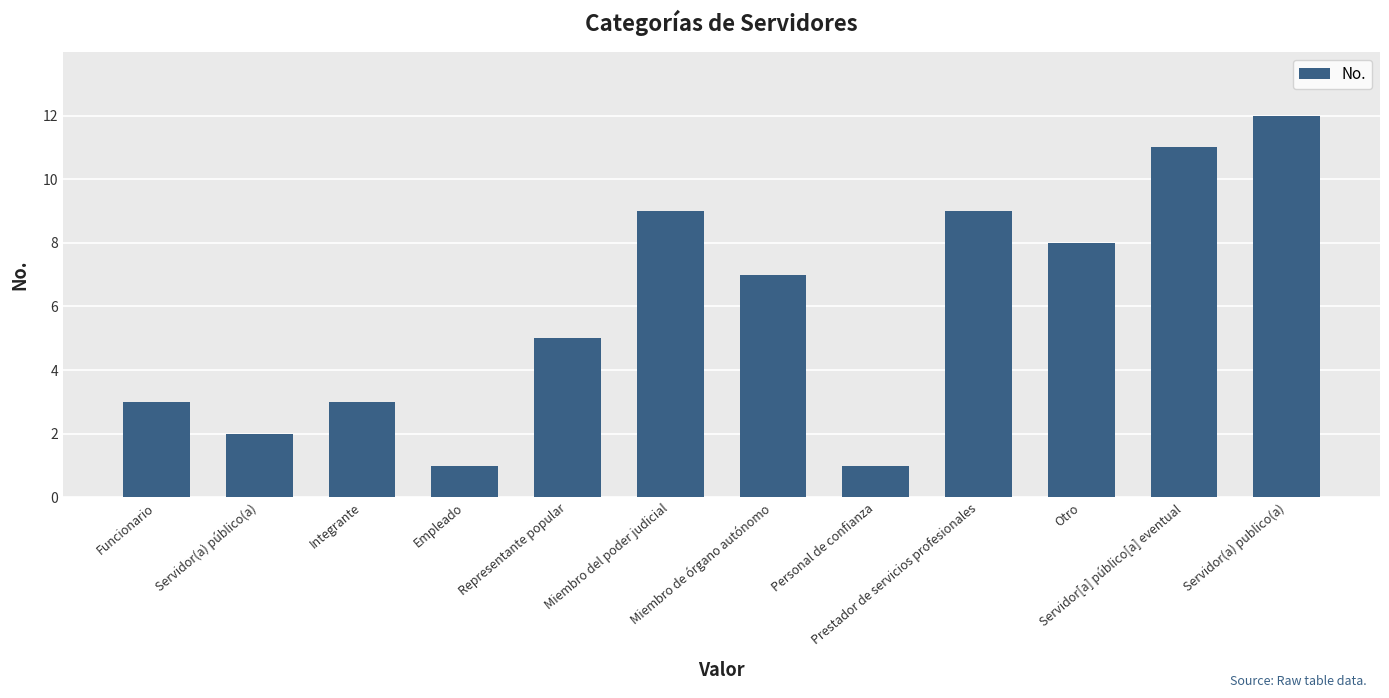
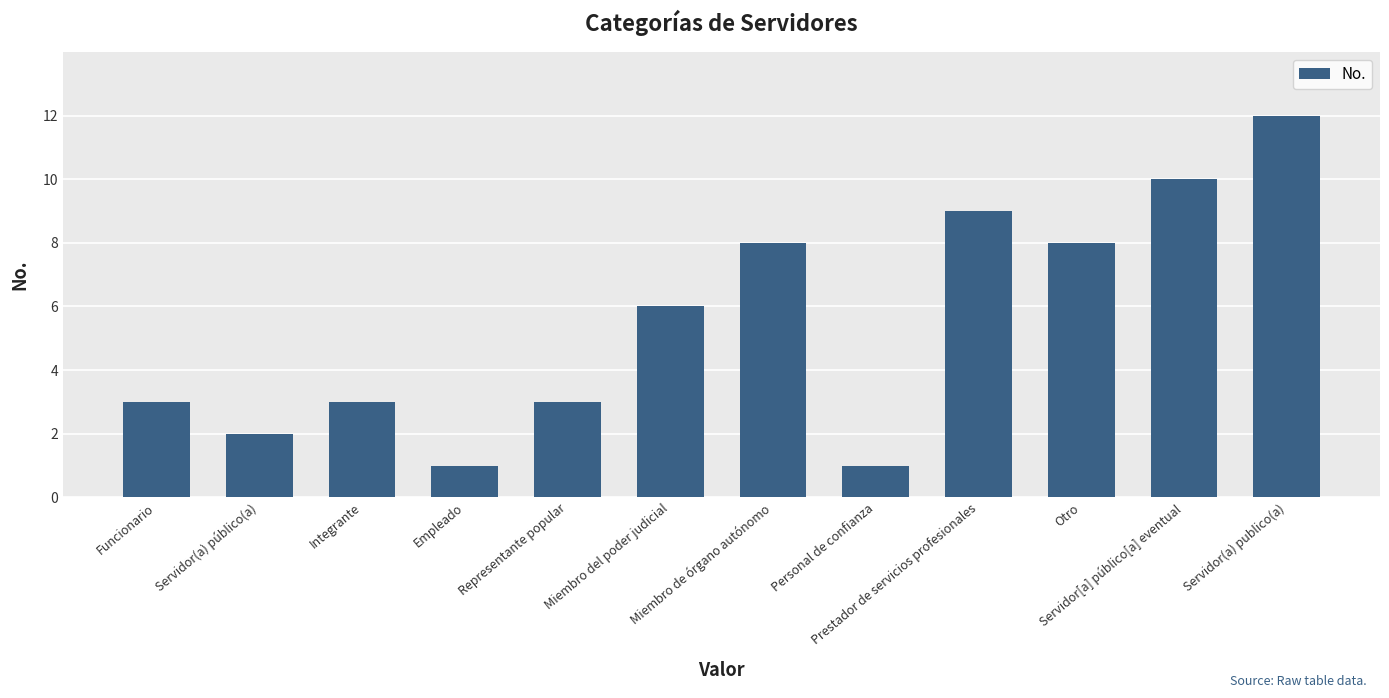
Representante popular: 5 -> 3
Miembro del poder judicial: 9 -> 6
Miembro de órgano autónomo: 7 -> 8
Servidor[a] público[a] eventual: 11 -> 10
